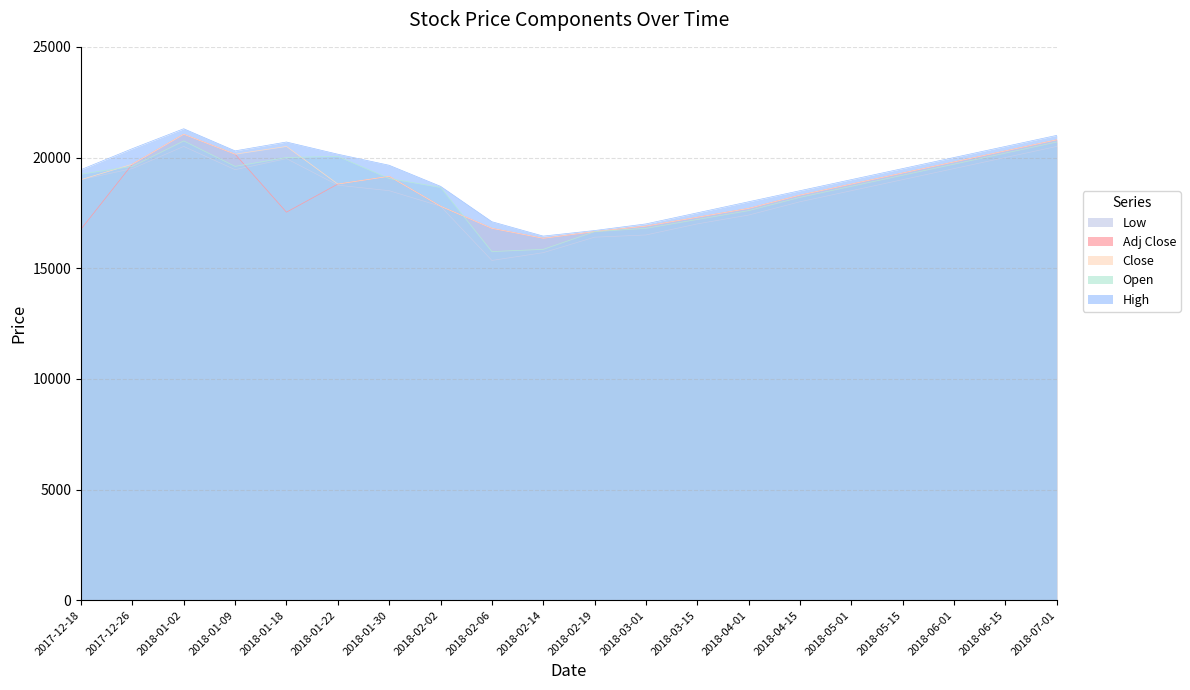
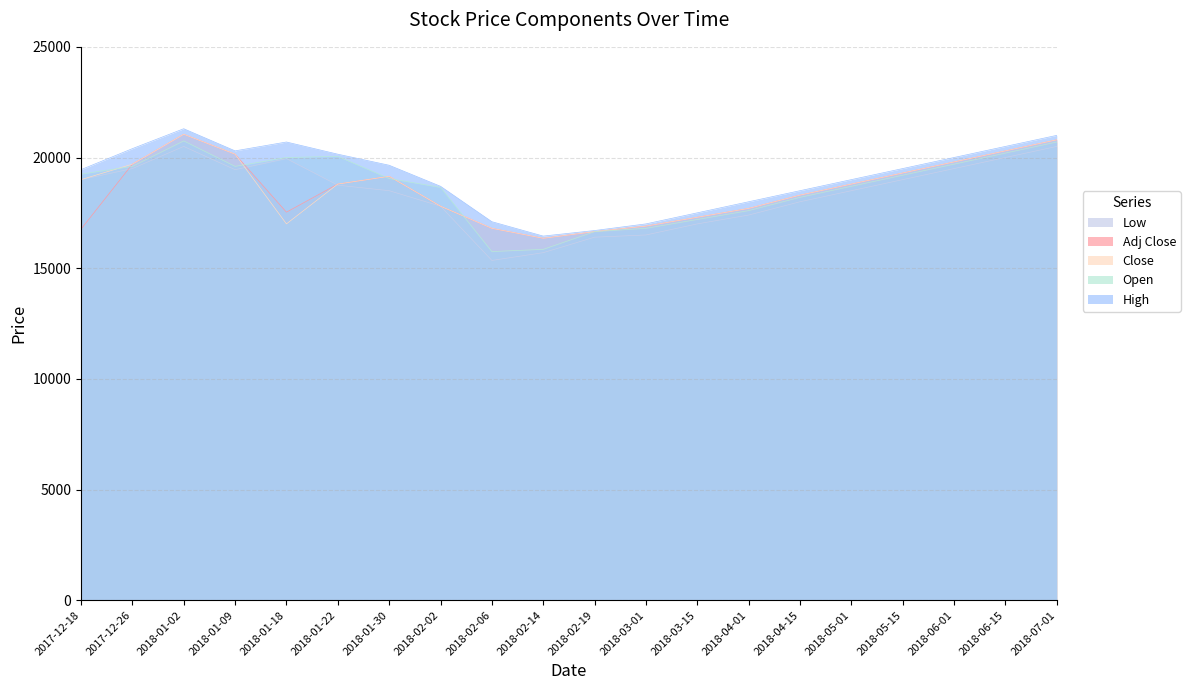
Close, 2018-01-18: 20500 -> 17000
